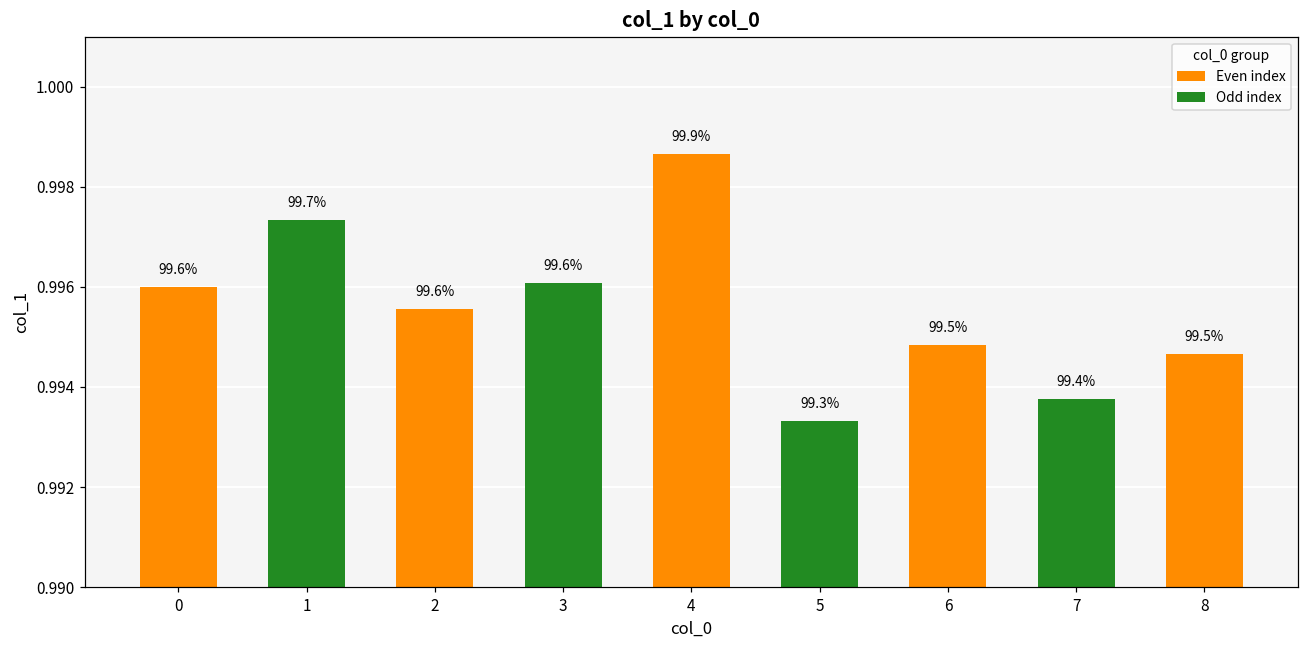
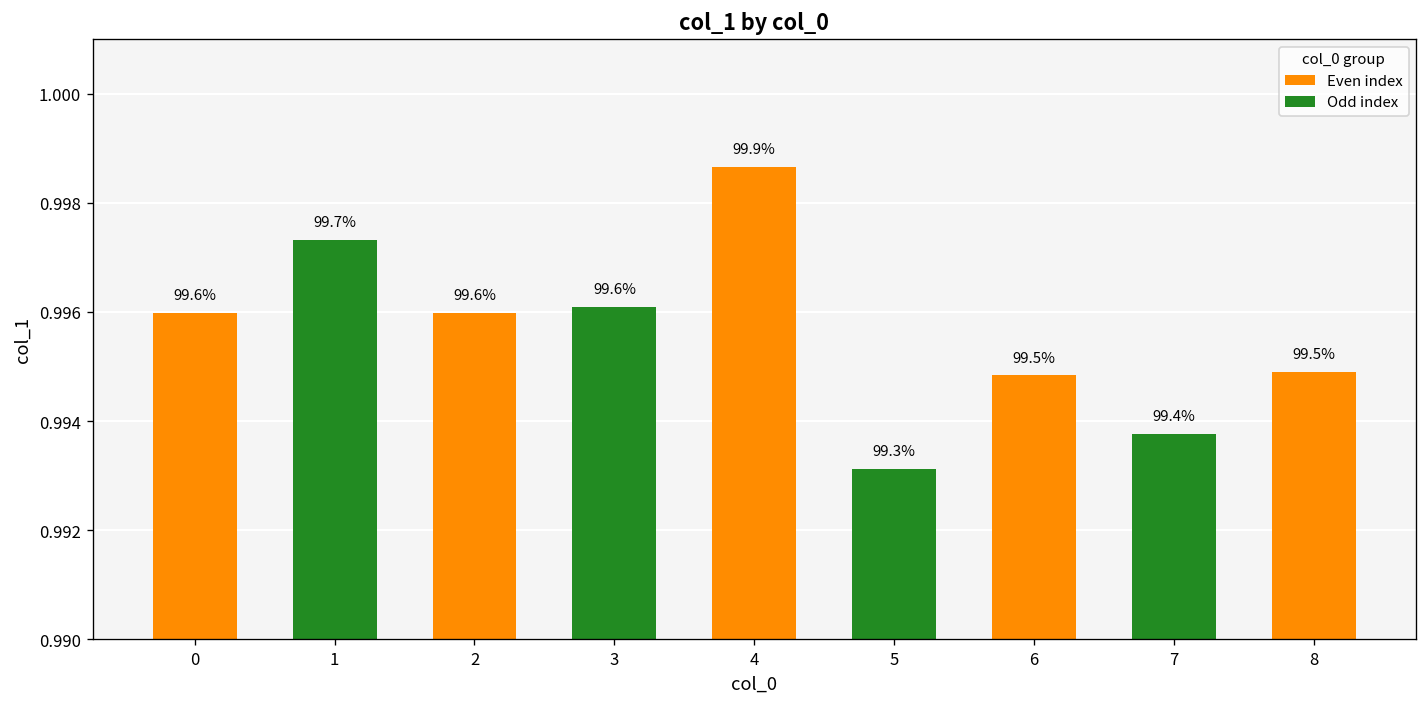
2: 0.9956 -> 0.9960
5: 0.9933 -> 0.9931
8: 0.9947 -> 0.9949
